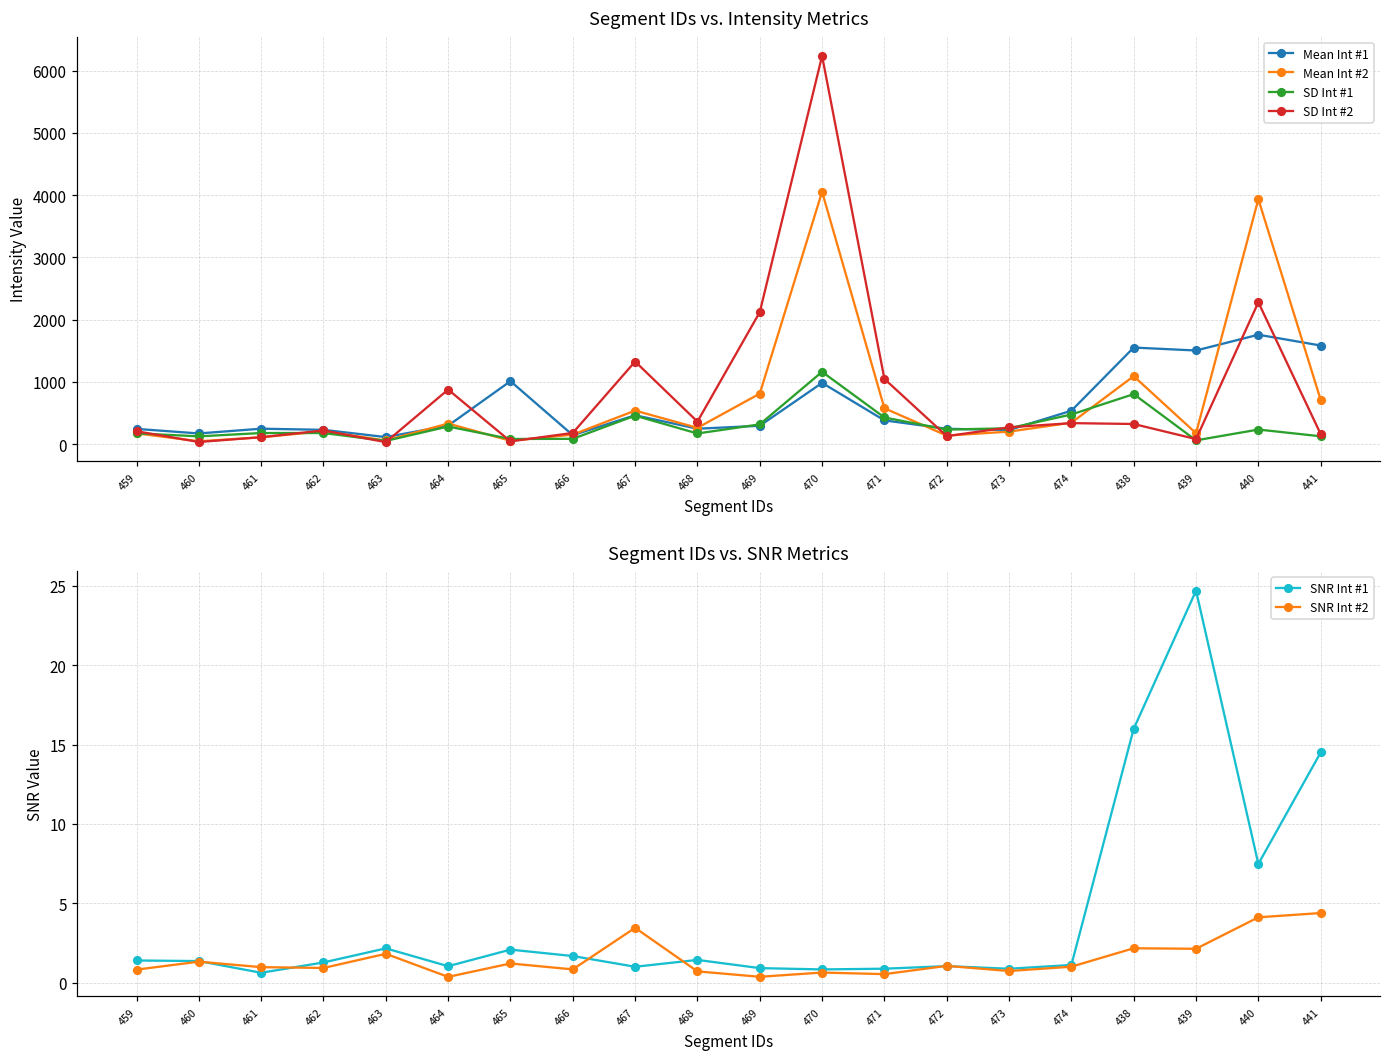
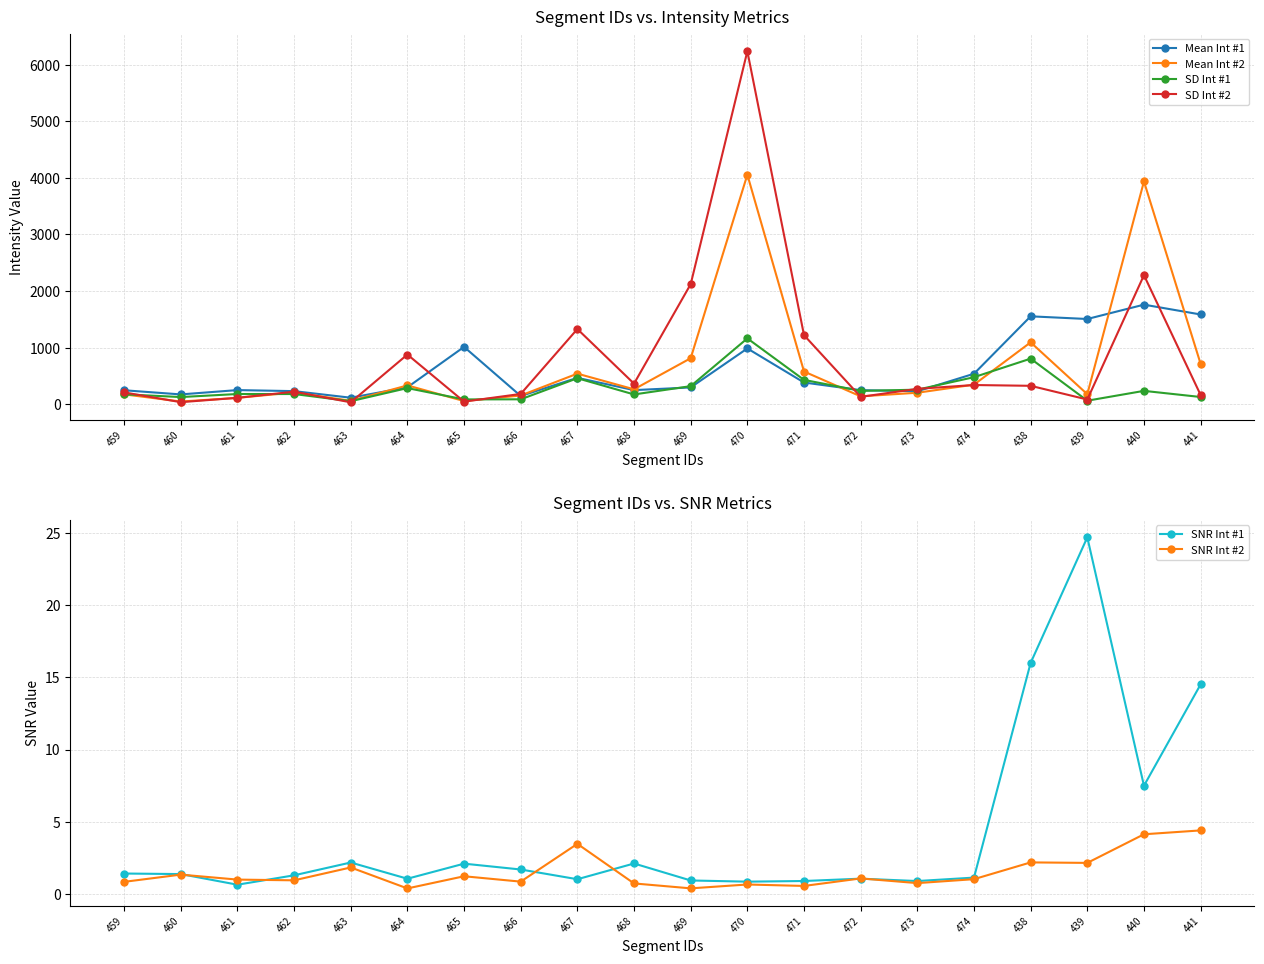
Segment IDs vs. Intensity Metrics, SD Int #2, 471: 1000 -> 1200
Segment IDs vs. SNR Metrics, SNR Int #1, 468: 1.4 -> 2.1
